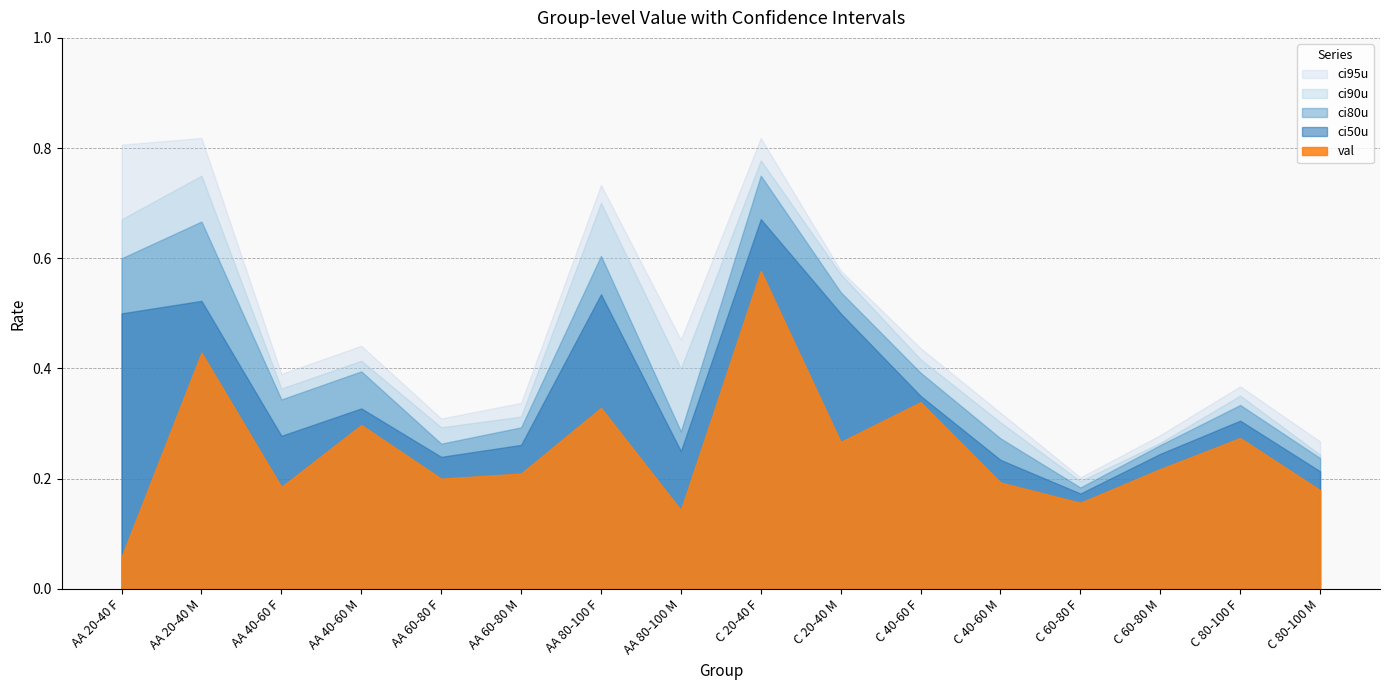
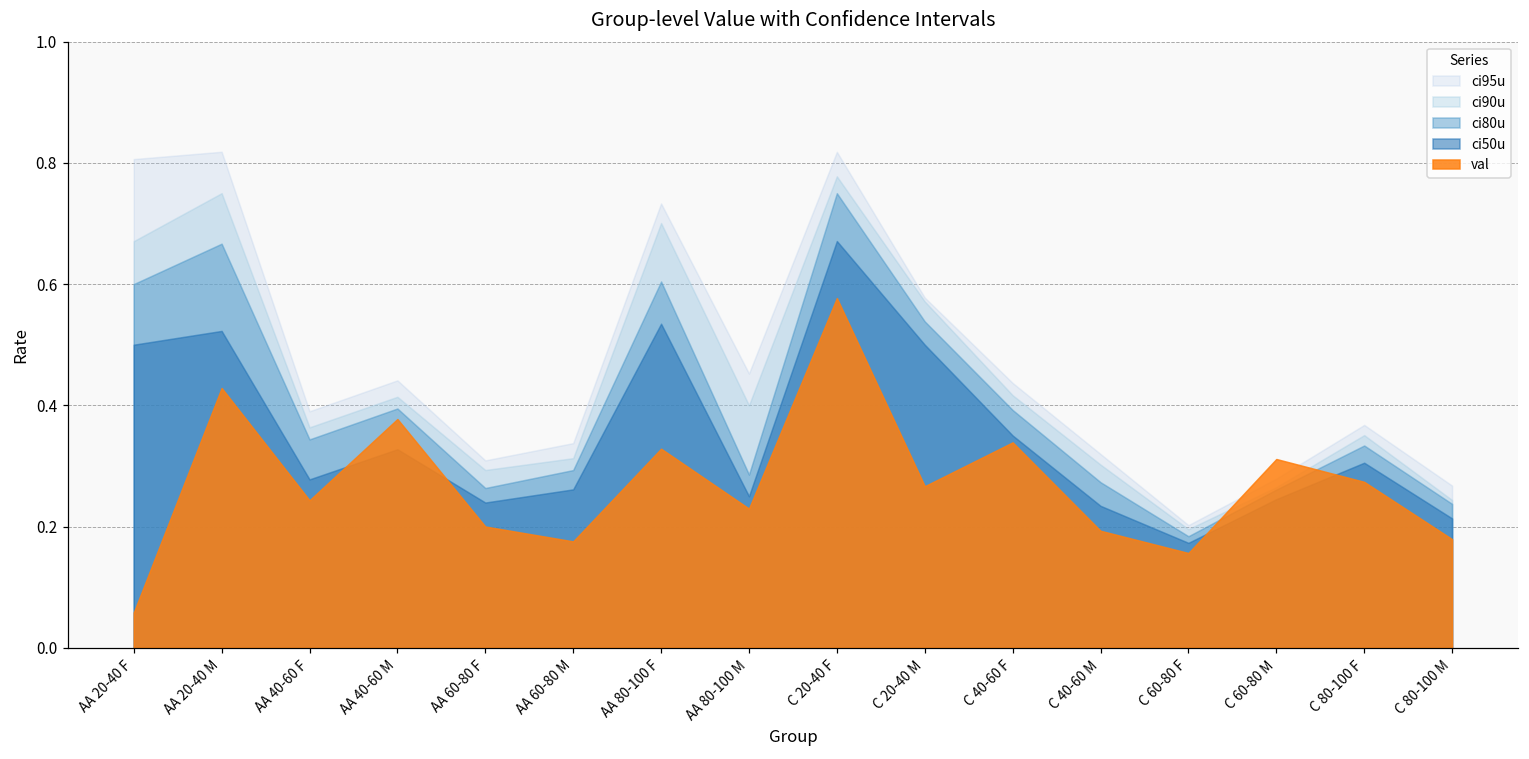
val, AA 40-60 F: 0.18 -> 0.24
val, AA 40-60 M: 0.30 -> 0.38
val, AA 60-80 M: 0.21 -> 0.18
val, AA 80-100 M: 0.14 -> 0.23
val, C 60-80 M: 0.22 -> 0.31
